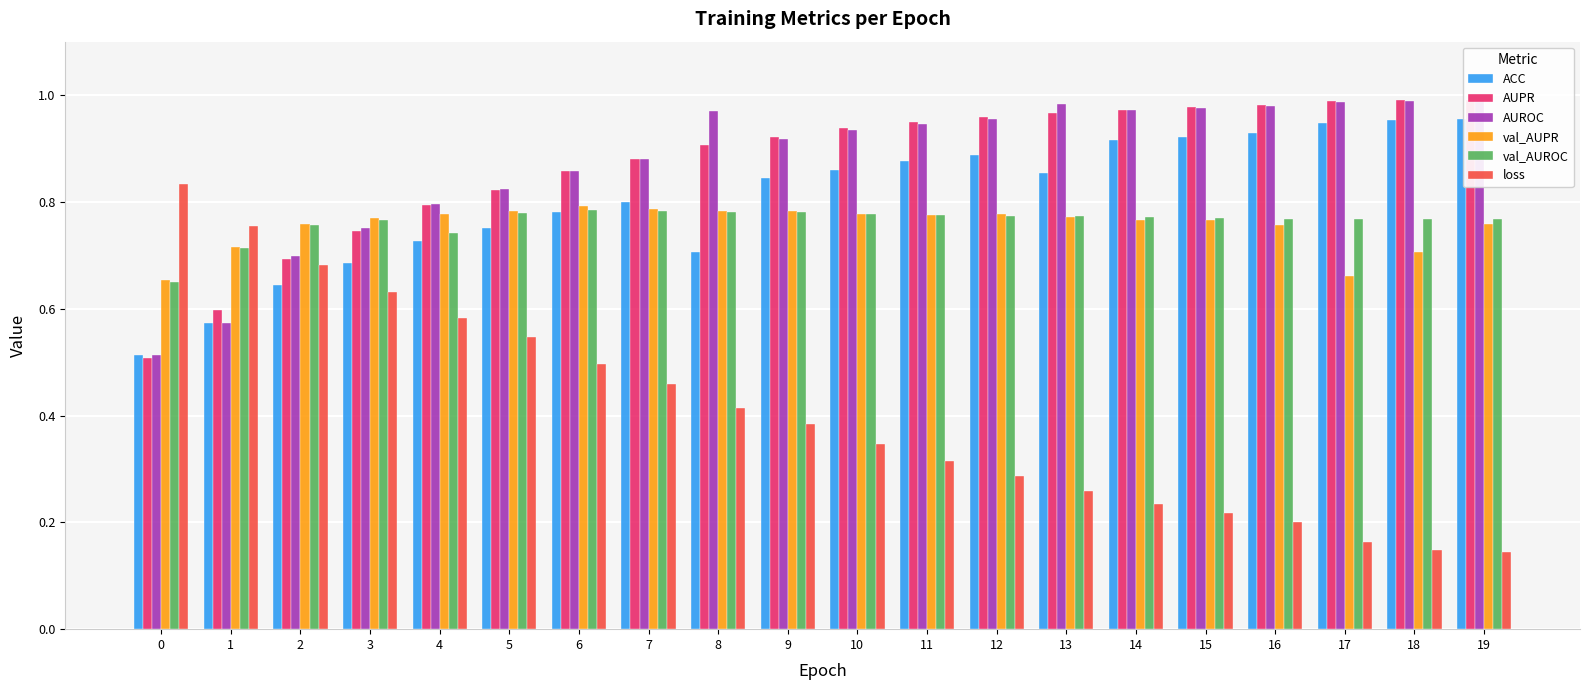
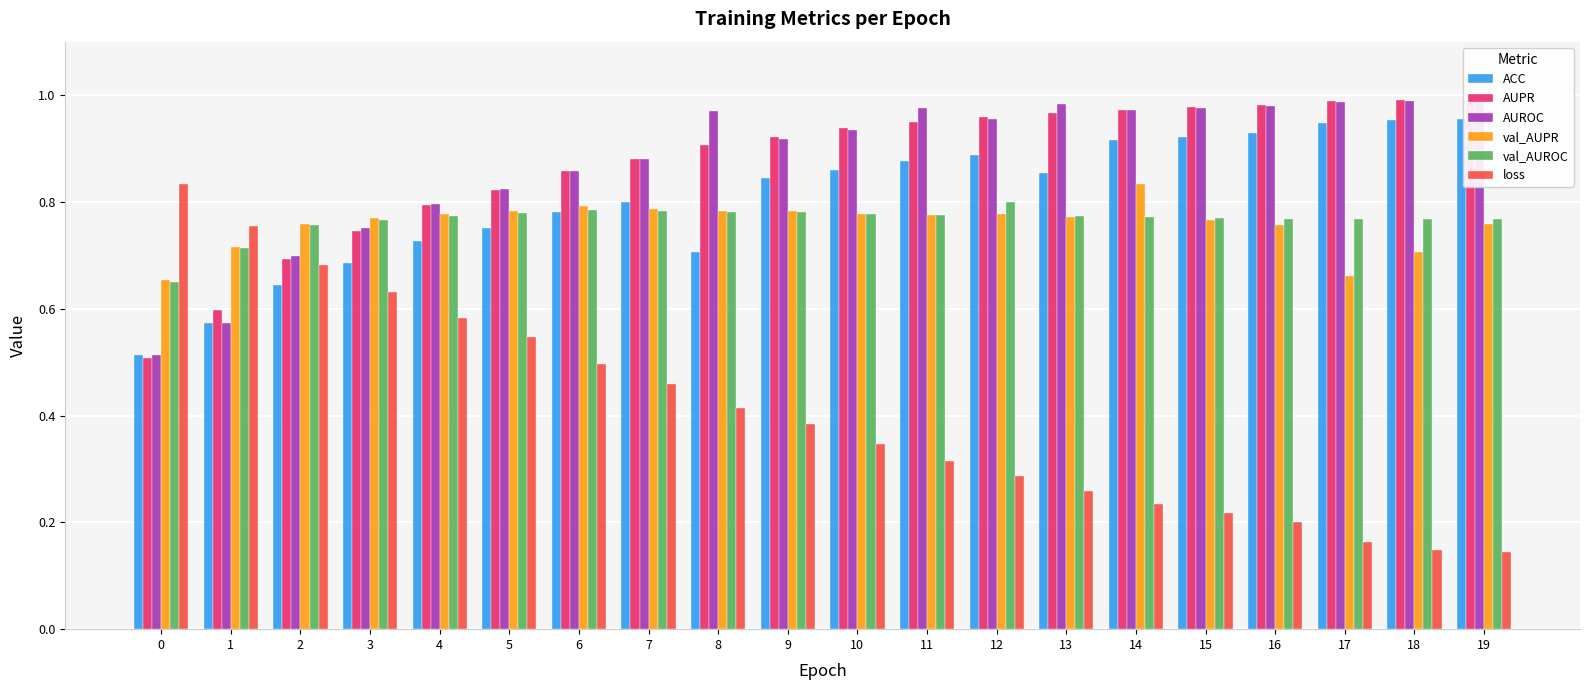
val_AUROC, 4: 0.74 -> 0.77
AUROC, 11: 0.95 -> 0.98
val_AUROC, 12: 0.77 -> 0.80
val_AUPR, 14: 0.77 -> 0.83
